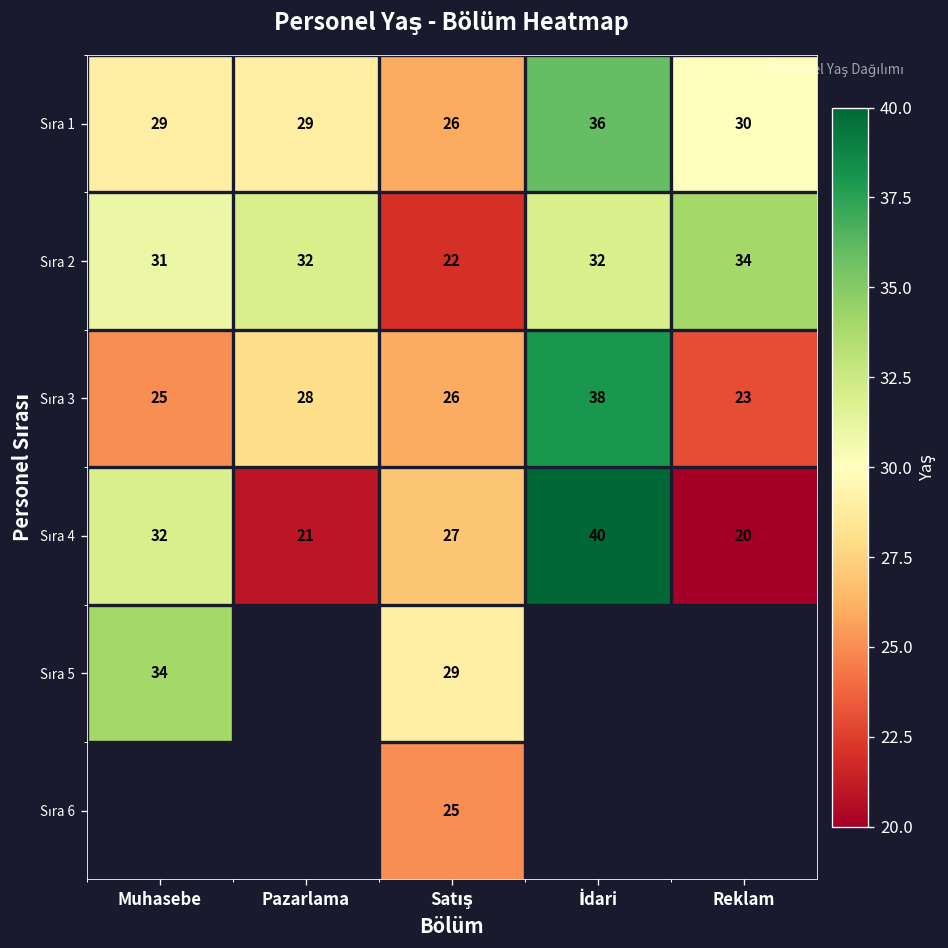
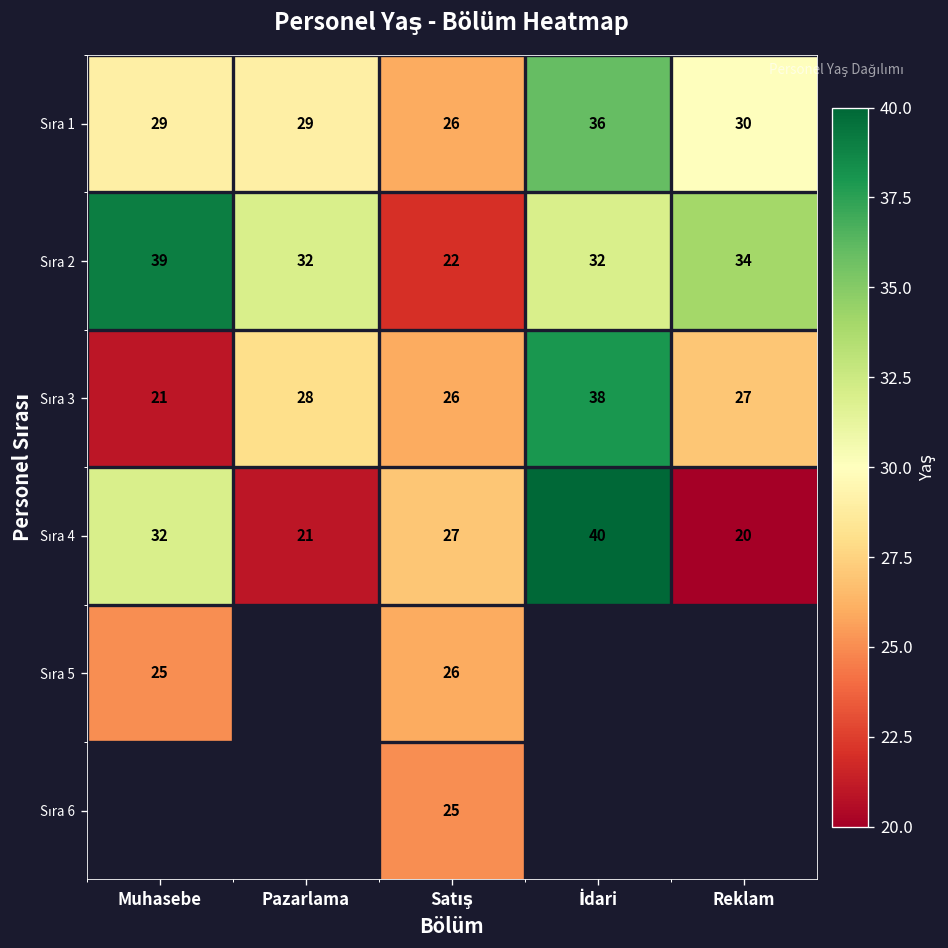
Sıra 2, Muhasebe: 31 -> 39
Sıra 3, Muhasebe: 25 -> 21
Sıra 3, Reklam: 23 -> 27
Sıra 5, Muhasebe: 34 -> 25
Sıra 5, Satış: 29 -> 26
